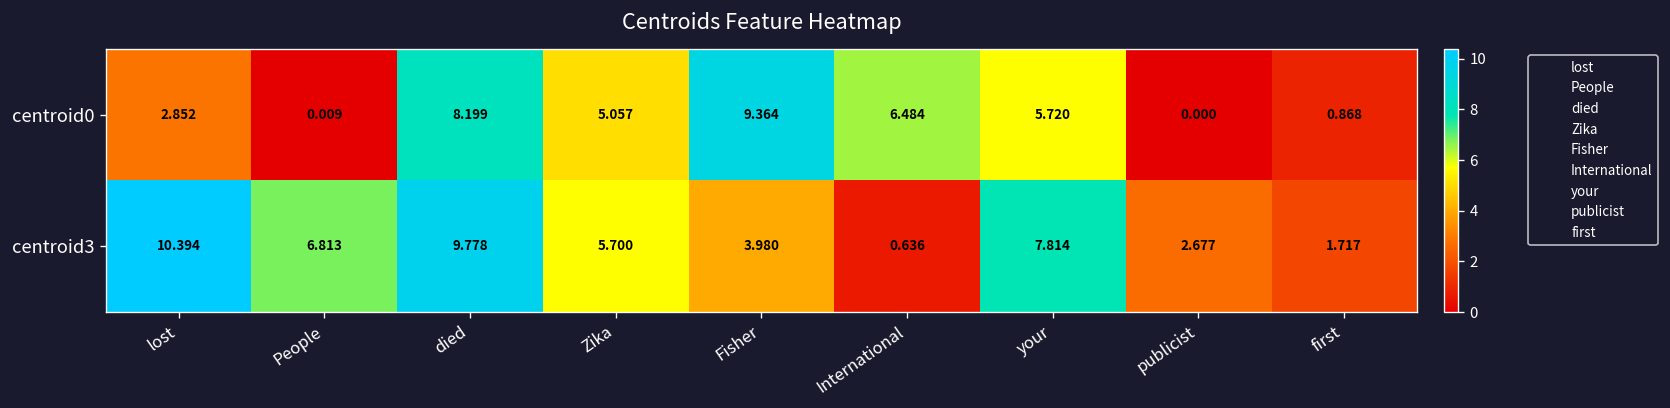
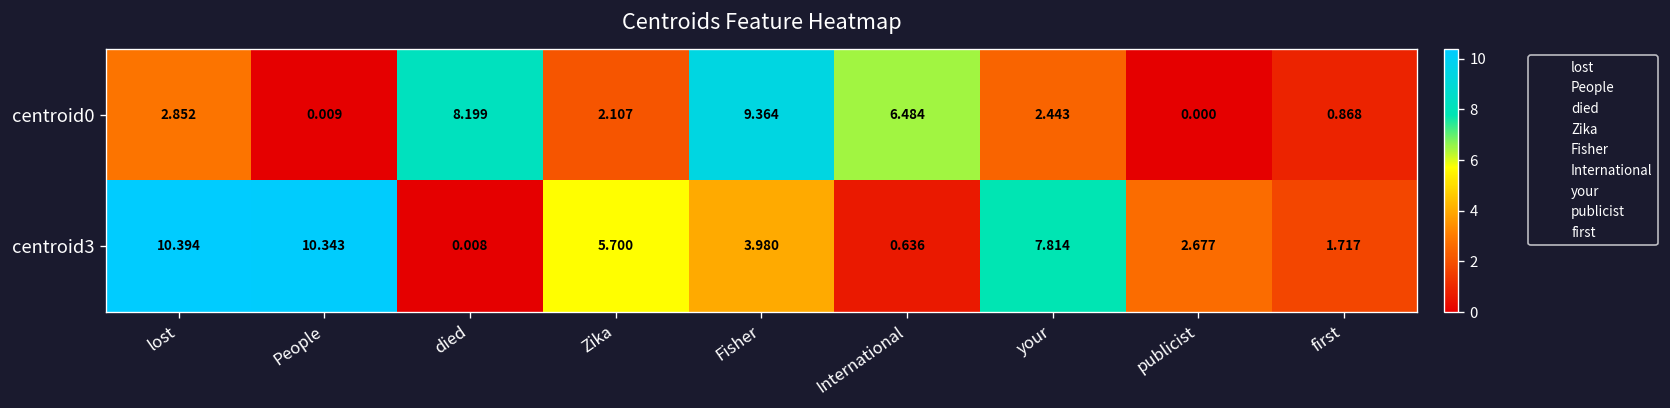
centroid0, Zika: 5.057 -> 2.107
centroid0, your: 5.720 -> 2.443
centroid3, People: 6.813 -> 10.343
centroid3, died: 9.778 -> 0.008
